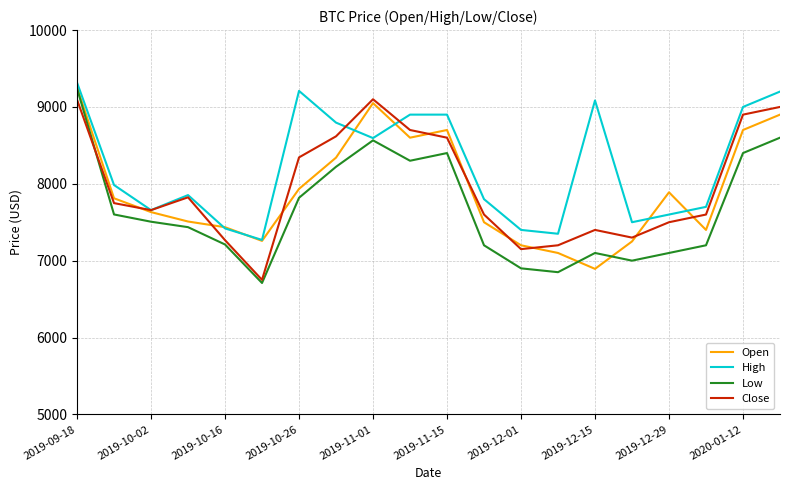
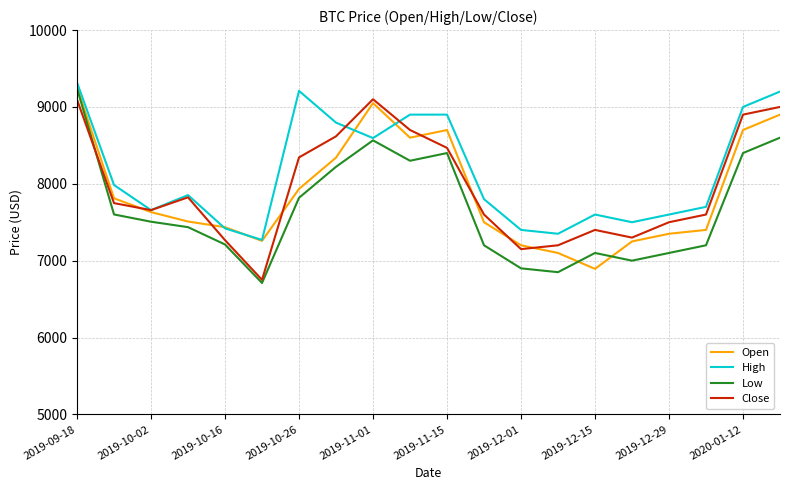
Close, 2019-11-15: 8600 -> 8500
High, 2019-12-15: 9100 -> 7600
Open, 2019-12-29: 7900 -> 7400
